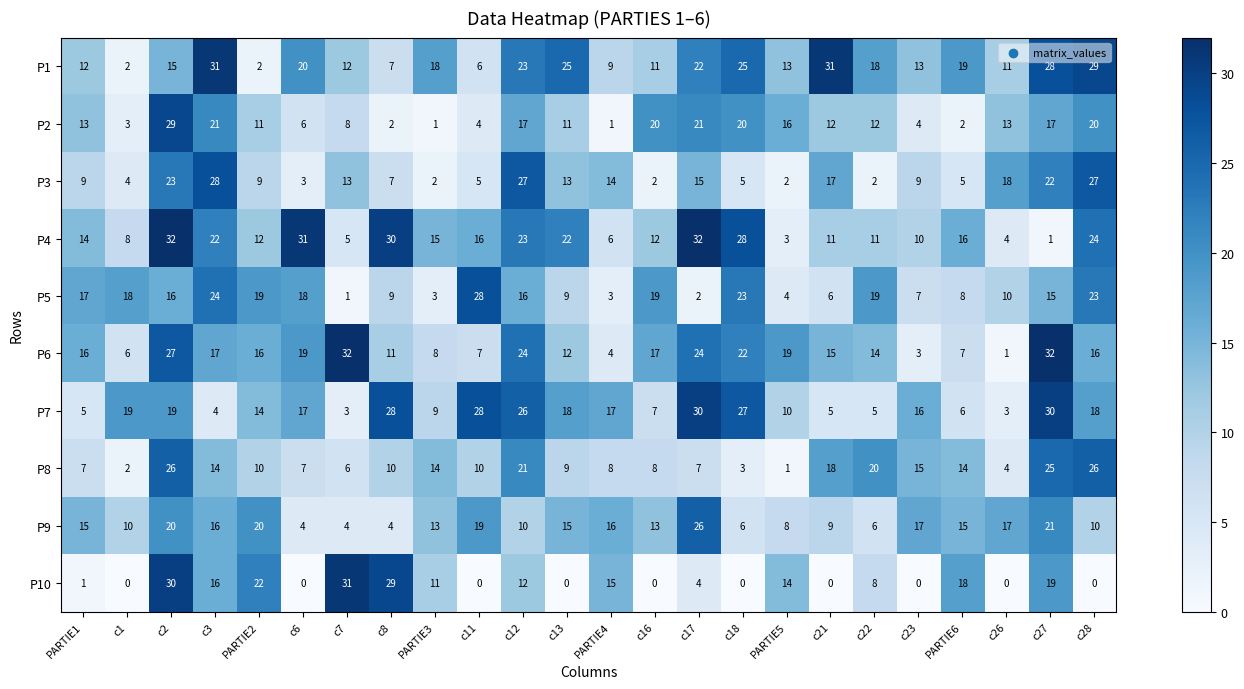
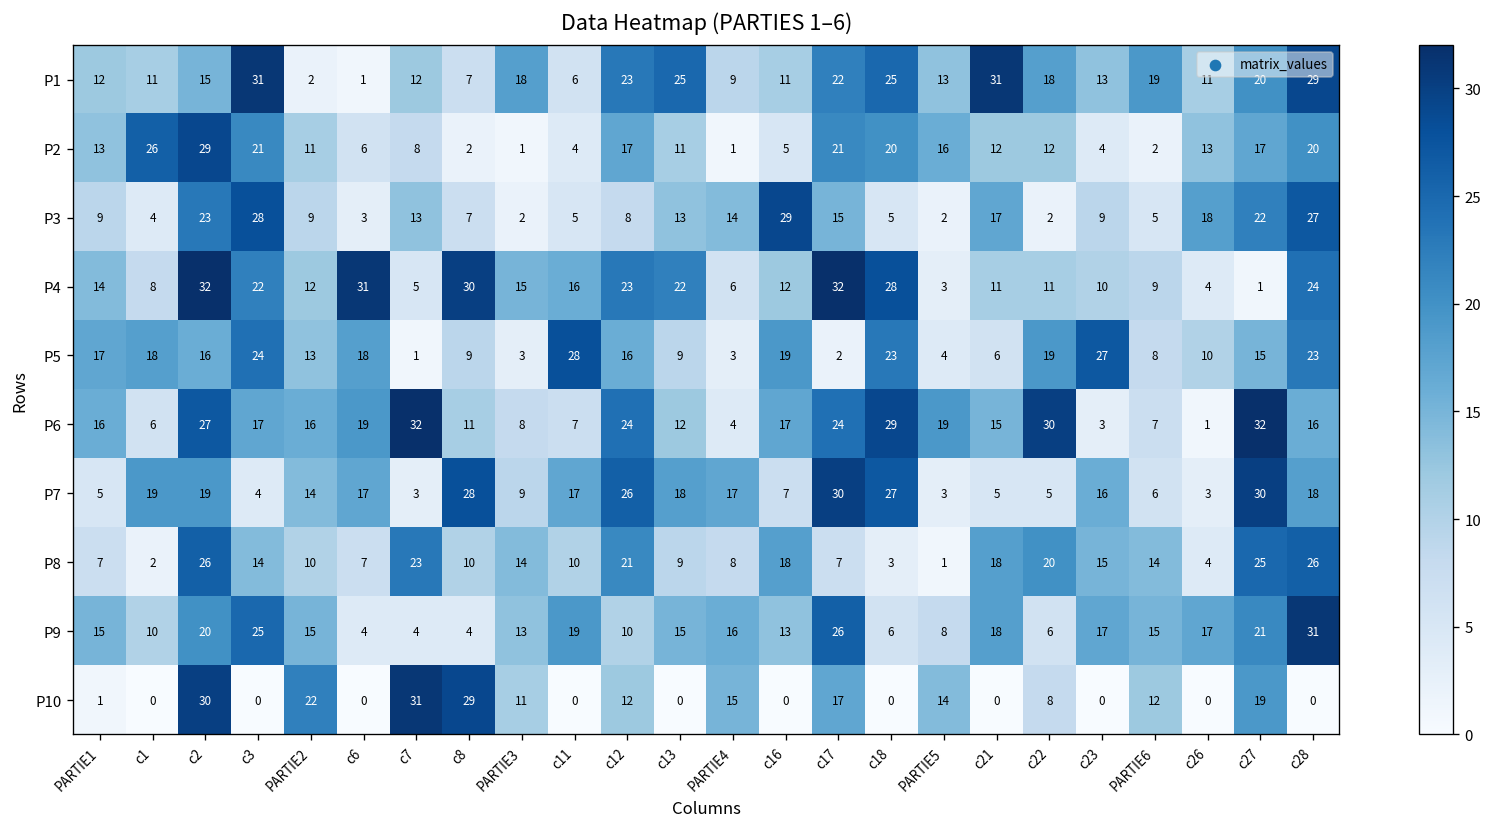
P1, c1: 2 -> 11
P1, c6: 20 -> 1
P1, c27: 28 -> 20
P2, c1: 3 -> 26
P2, c16: 20 -> 5
P3, c12: 27 -> 8
P3, c16: 2 -> 29
P4, PARTIE6: 16 -> 9
P5, PARTIE2: 19 -> 13
P5, c23: 7 -> 27
P6, c18: 22 -> 29
P6, c22: 14 -> 30
P7, c11: 28 -> 17
P7, PARTIE5: 10 -> 3
P8, c7: 6 -> 23
P8, c16: 8 -> 18
P9, c3: 16 -> 25
P9, PARTIE2: 20 -> 15
P9, c21: 9 -> 18
P9, c28: 10 -> 31
P10, c3: 16 -> 0
P10, c17: 4 -> 17
P10, PARTIE6: 18 -> 12
